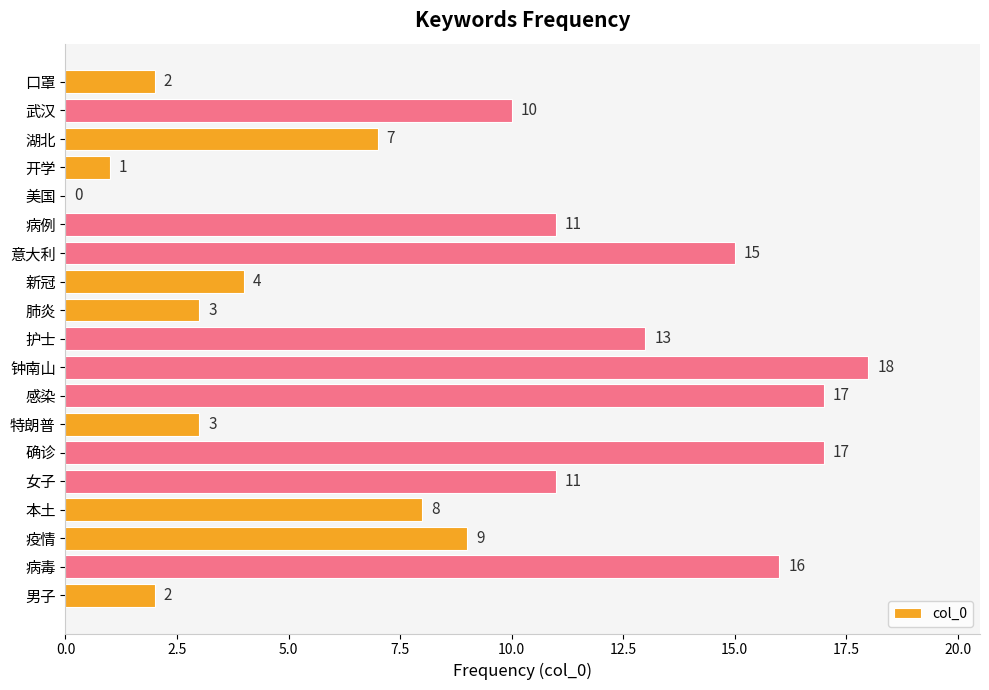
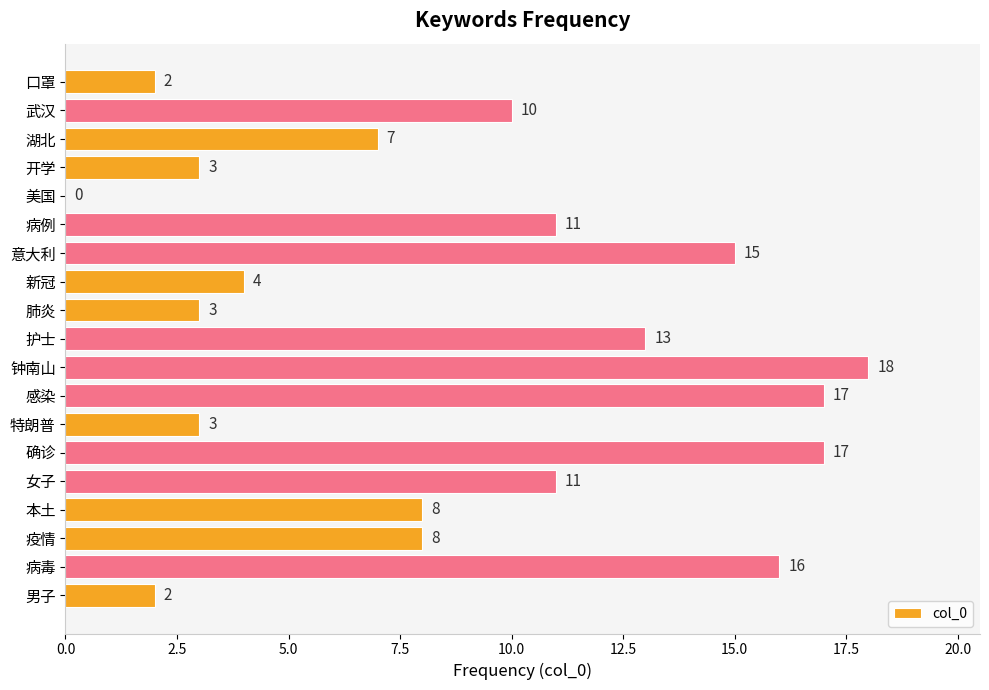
开学: 1 -> 3
疫情: 9 -> 8
